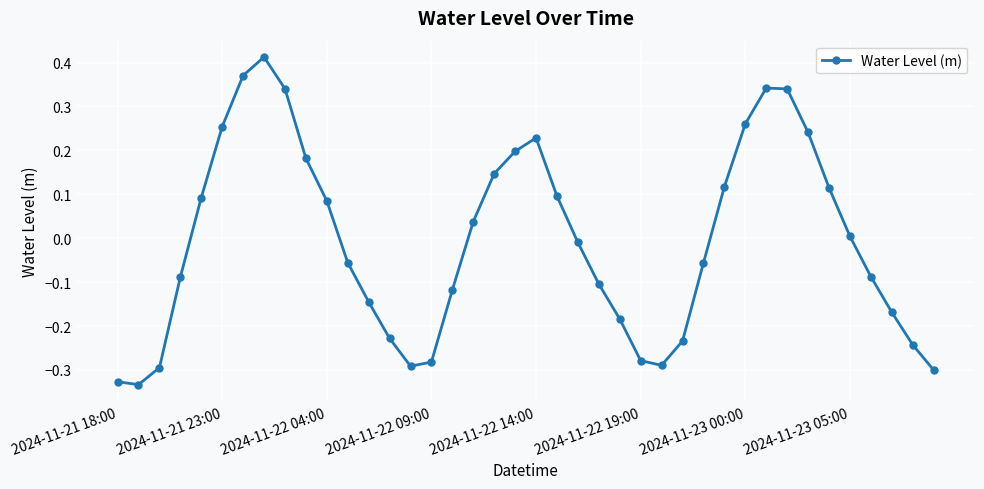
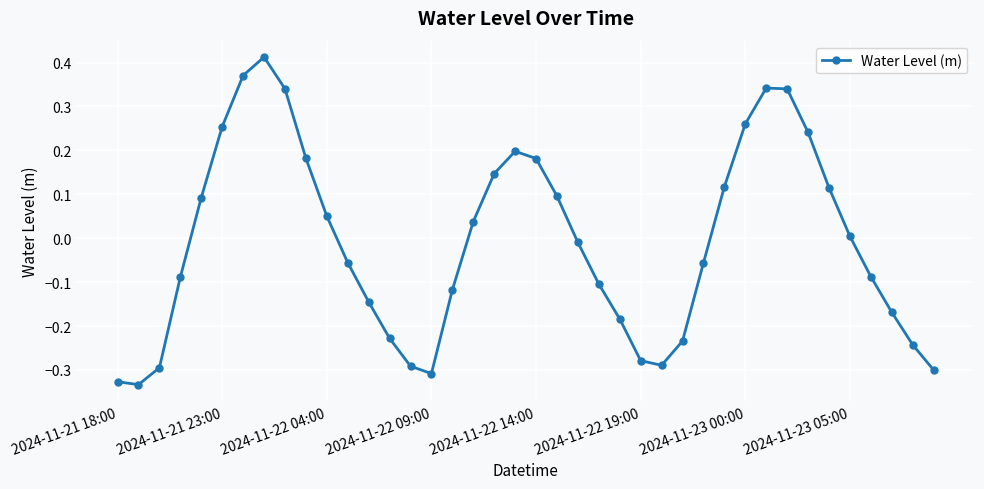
2024-11-22 04:00: 0.08 -> 0.05
2024-11-22 09:00: -0.28 -> -0.31
2024-11-22 14:00: 0.23 -> 0.18
